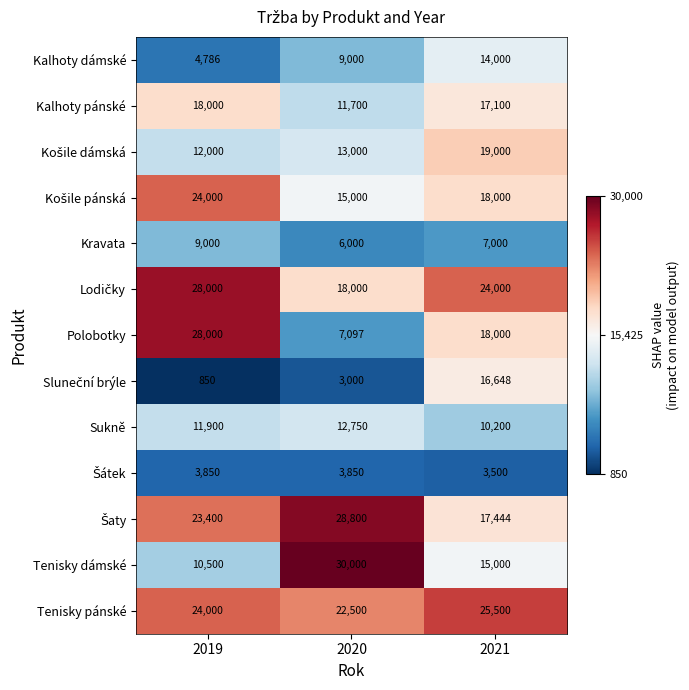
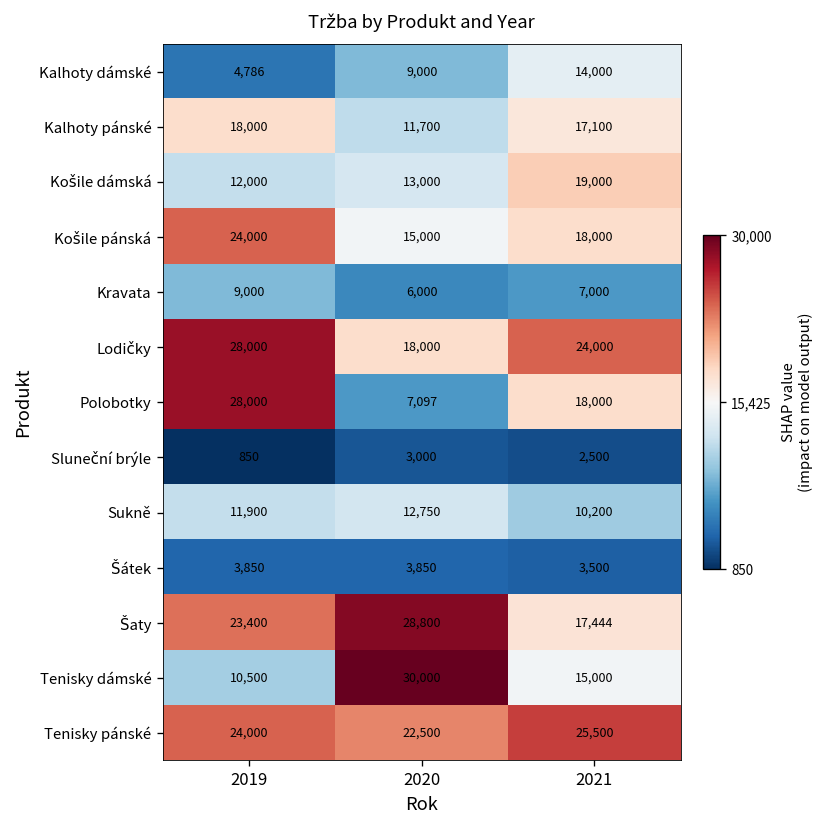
Sluneční brýle, 2021: 16,648 -> 2,500
